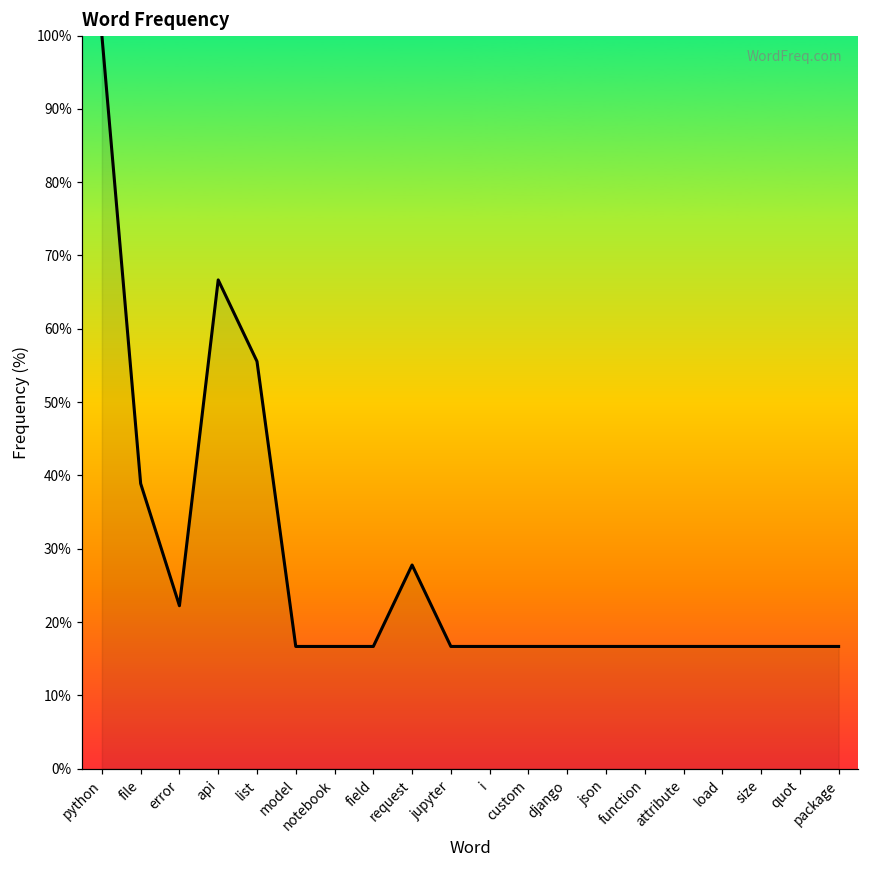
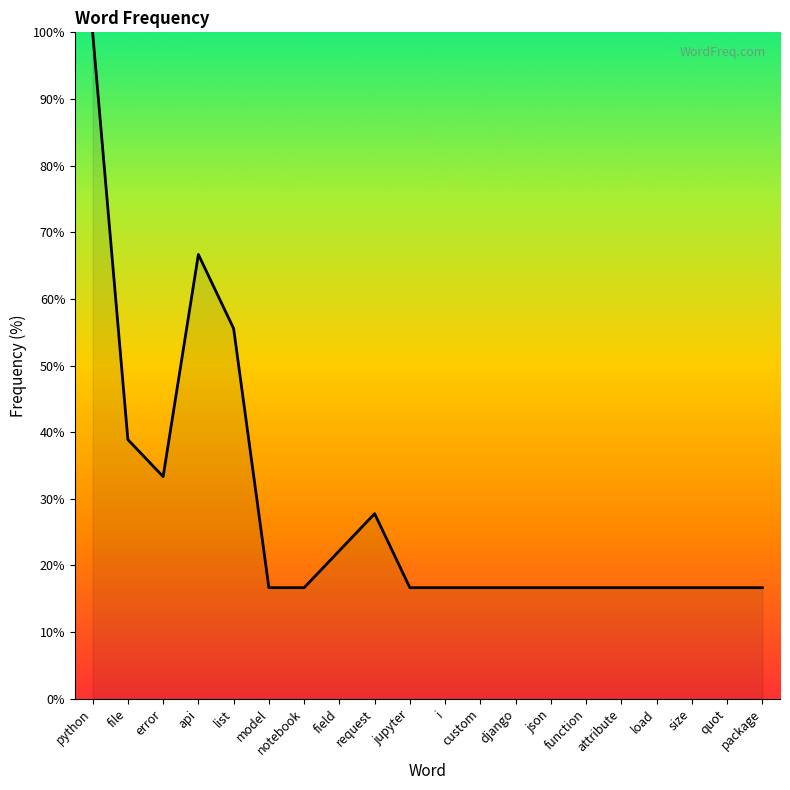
error: 22% -> 33%
field: 17% -> 22%
